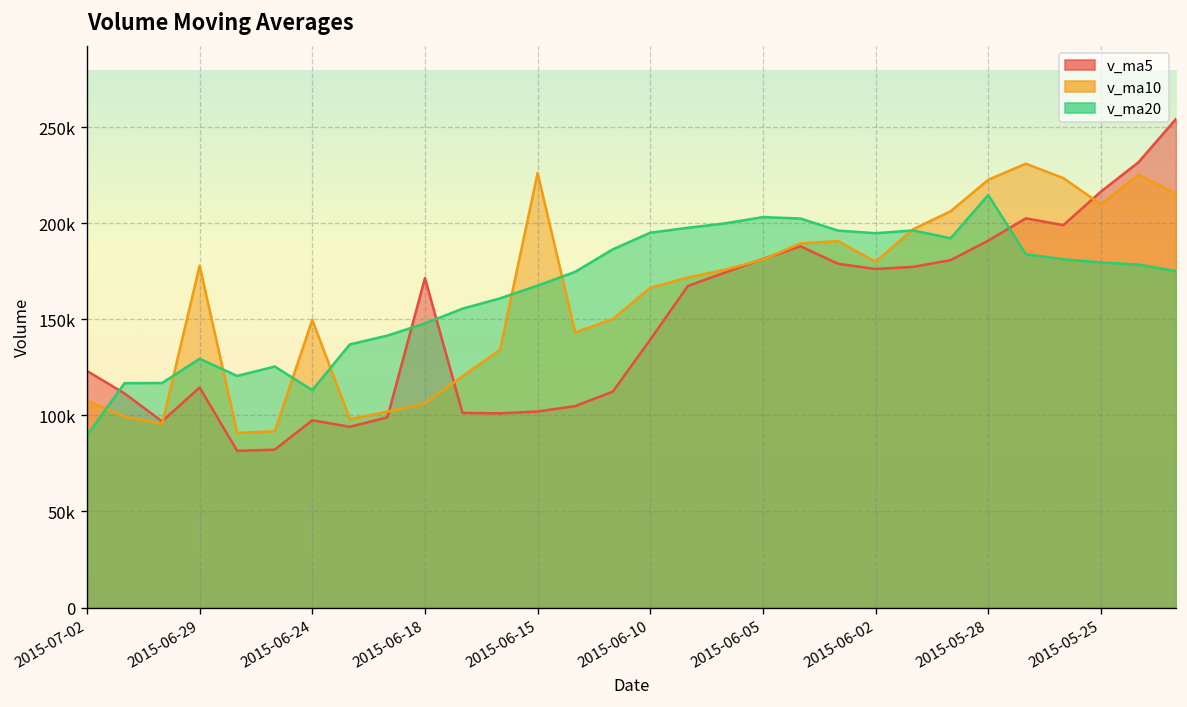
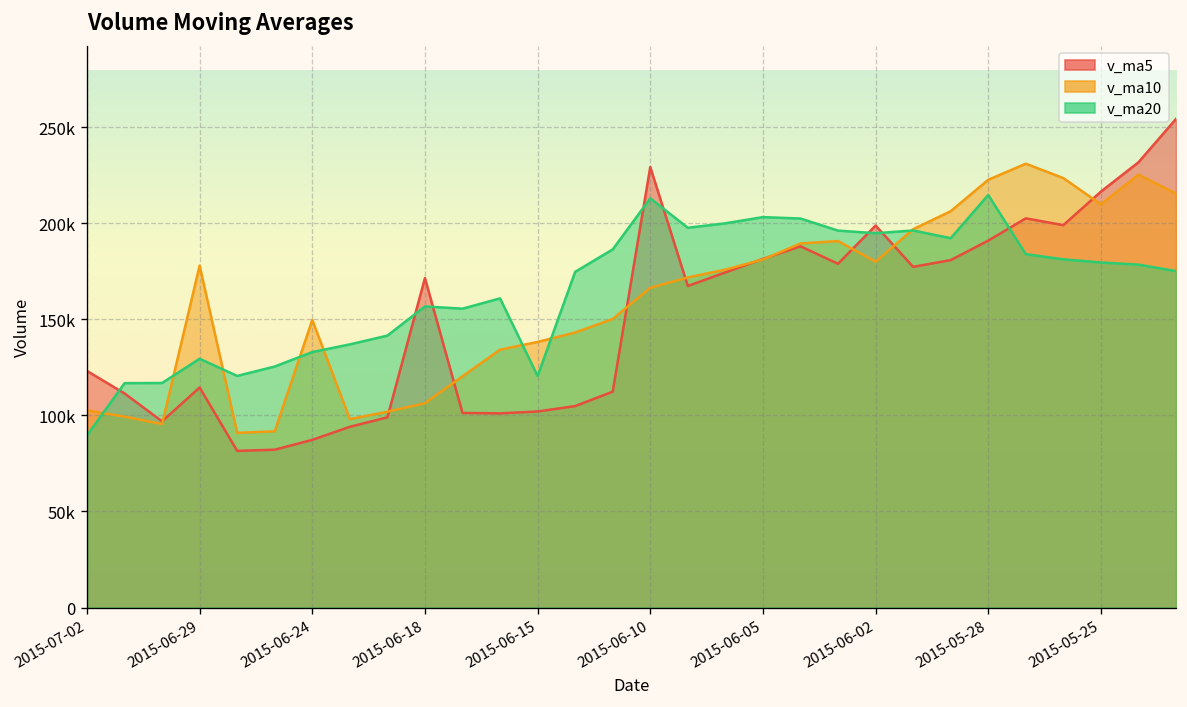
v_ma10, 2015-07-02: 108000 -> 103000
v_ma5, 2015-06-24: 97000 -> 87000
v_ma20, 2015-06-24: 113000 -> 133000
v_ma20, 2015-06-18: 148000 -> 157000
v_ma10, 2015-06-15: 226000 -> 138000
v_ma20, 2015-06-15: 167000 -> 120000
v_ma5, 2015-06-10: 139000 -> 229000
v_ma20, 2015-06-10: 195000 -> 213000
v_ma5, 2015-06-02: 176000 -> 199000
